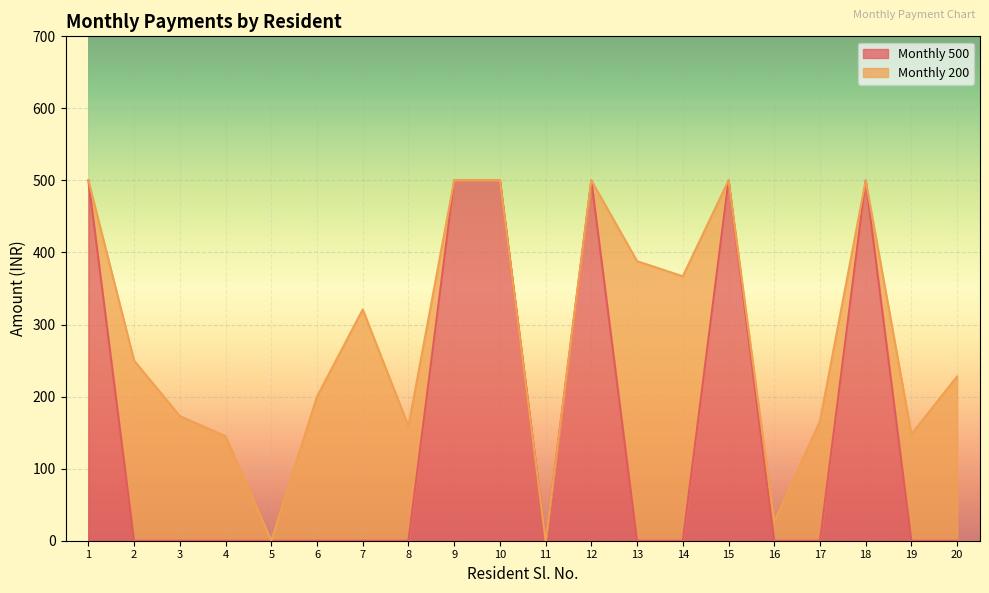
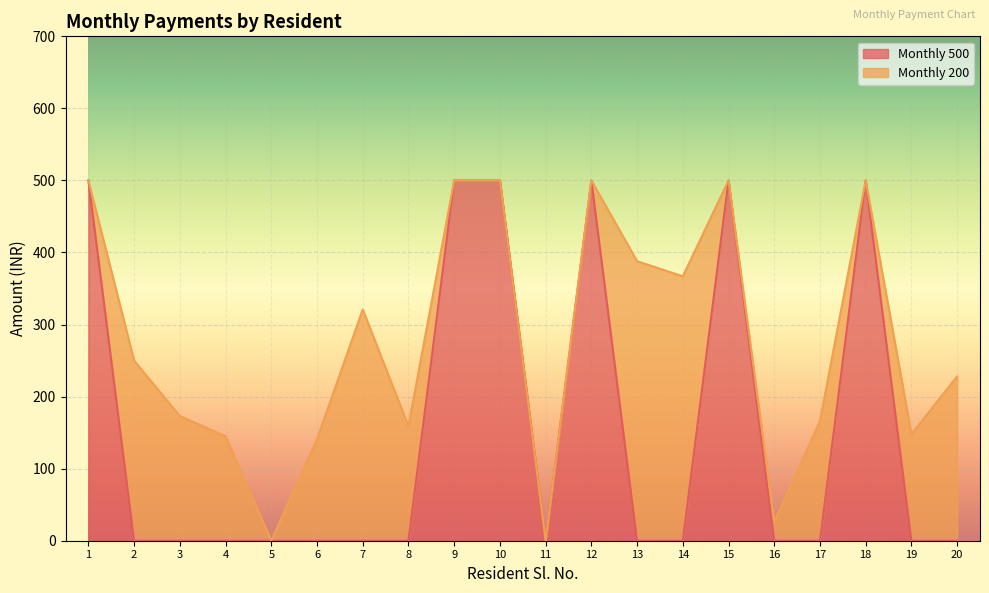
Monthly 200, 6: 200 -> 140
